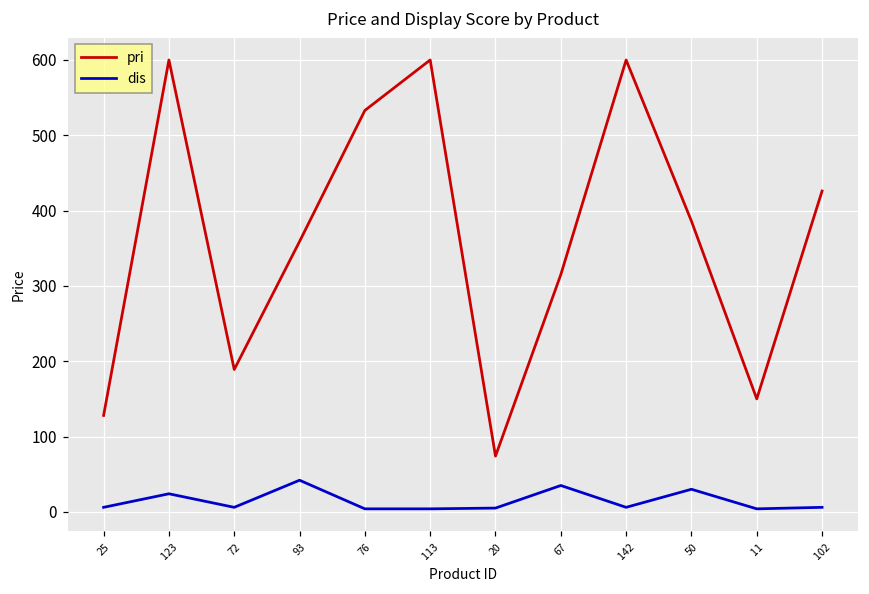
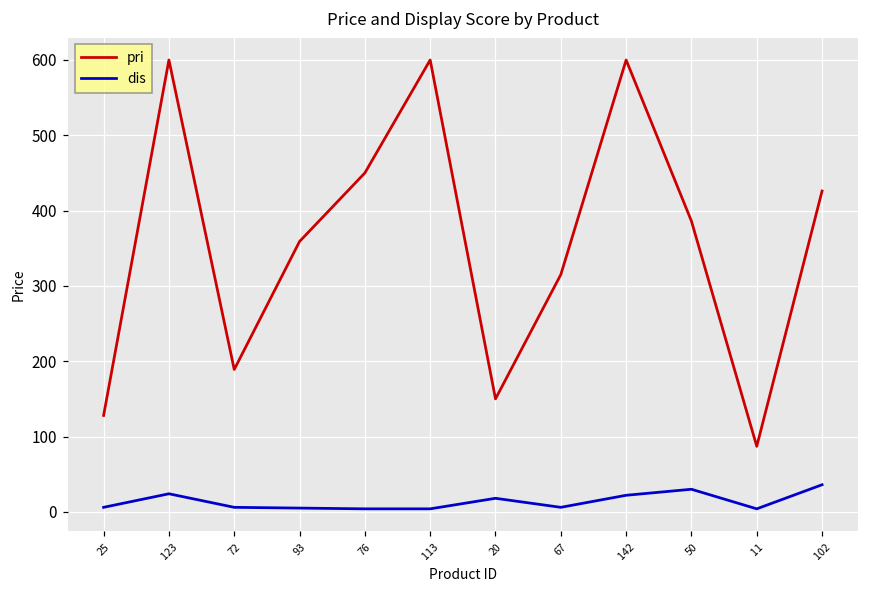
dis, 93: 40 -> 10
pri, 76: 530 -> 450
pri, 20: 70 -> 150
dis, 20: 10 -> 20
dis, 67: 40 -> 10
dis, 142: 10 -> 20
pri, 11: 150 -> 90
dis, 102: 10 -> 40
